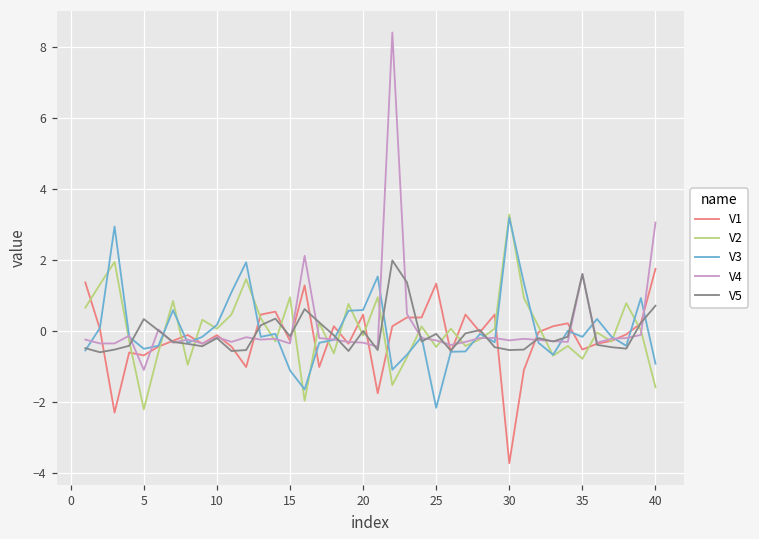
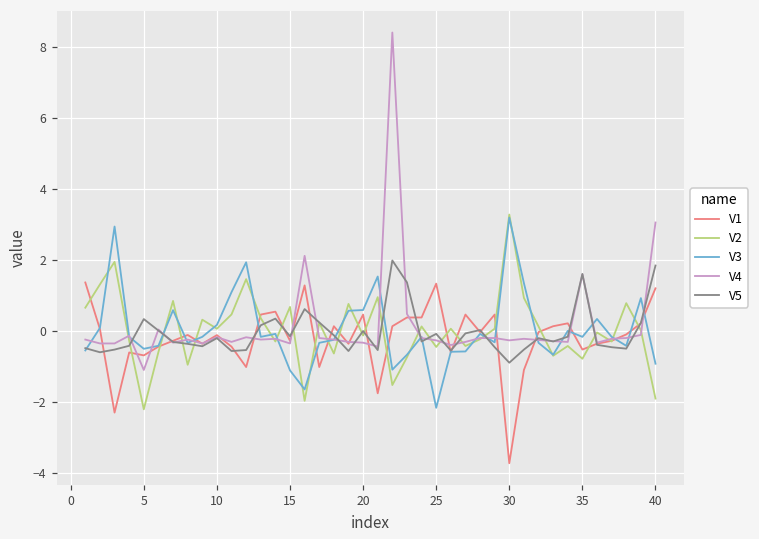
V2, 15: 1.0 -> 0.7
V5, 30: -0.5 -> -0.9
V1, 40: 1.8 -> 1.2
V2, 40: -1.6 -> -1.9
V5, 40: 0.7 -> 1.9
